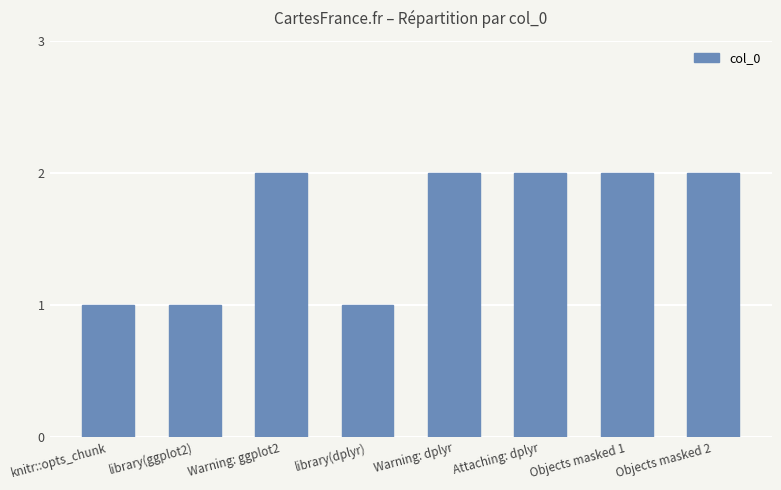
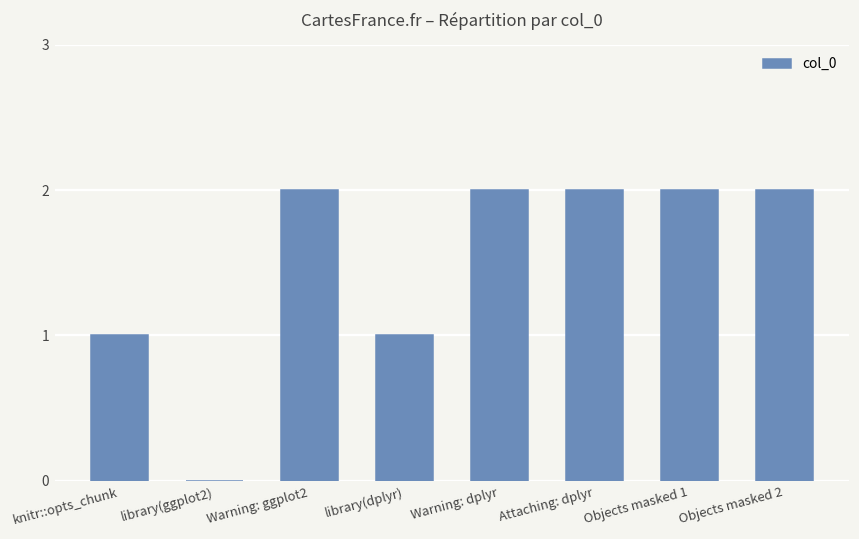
library(ggplot2): 1 -> 0
